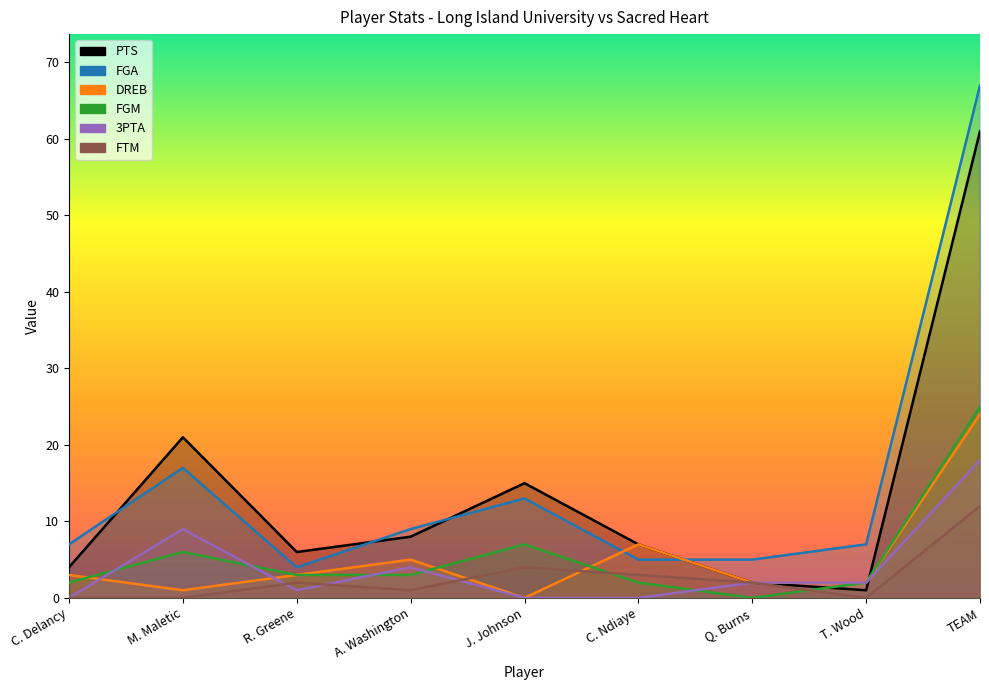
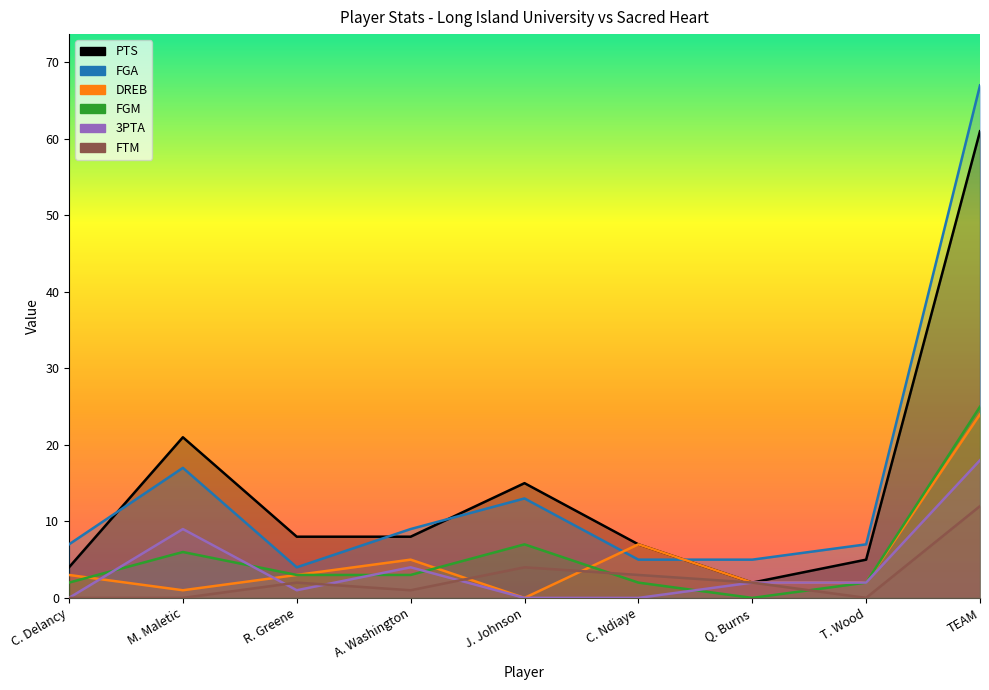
PTS, R. Greene: 6 -> 8
PTS, T. Wood: 1 -> 5
